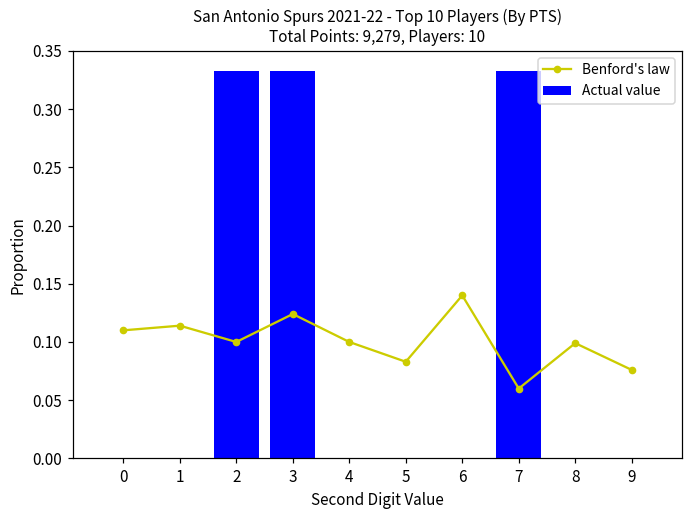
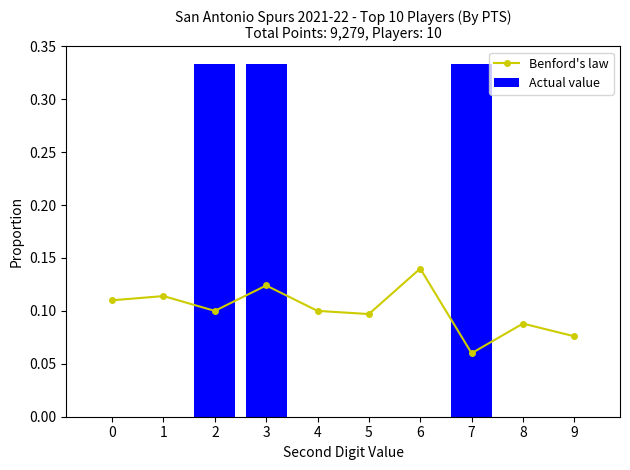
Benford's law, 5: 0.083 -> 0.097
Benford's law, 8: 0.099 -> 0.088
